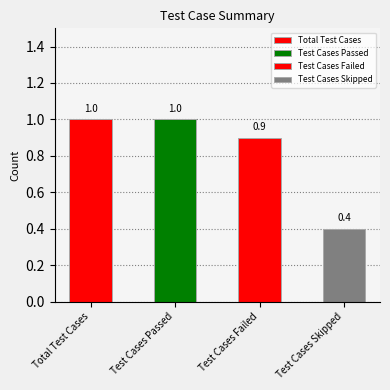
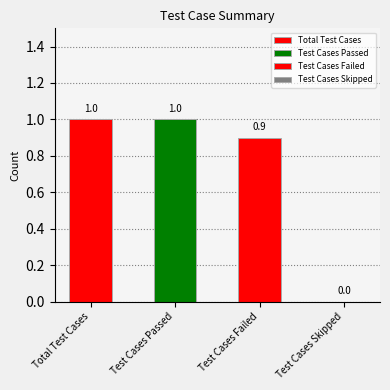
Test Cases Skipped: 0.4 -> 0.0
